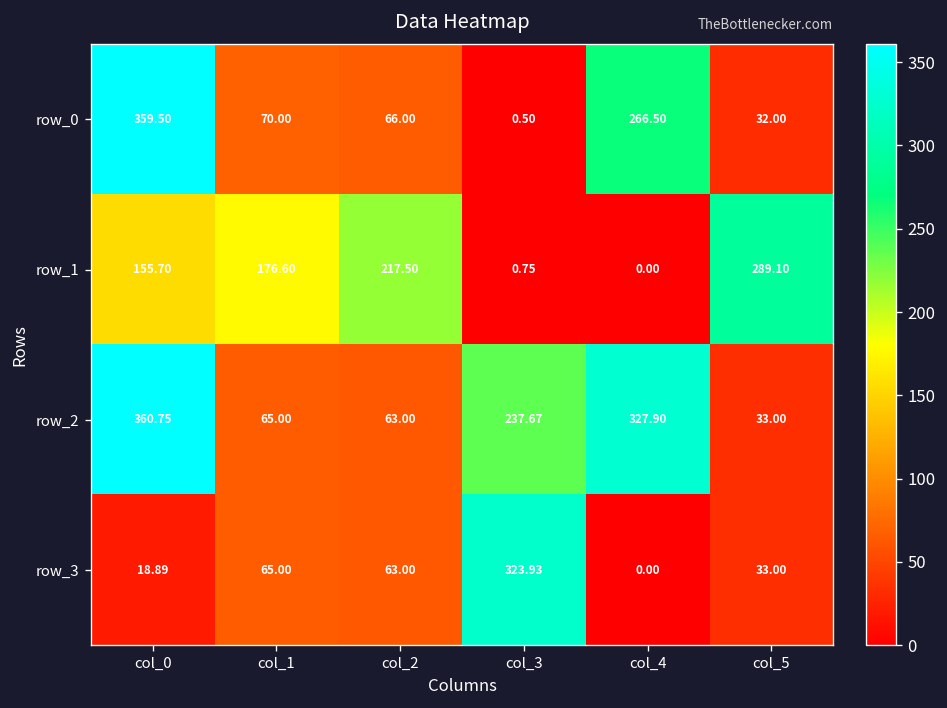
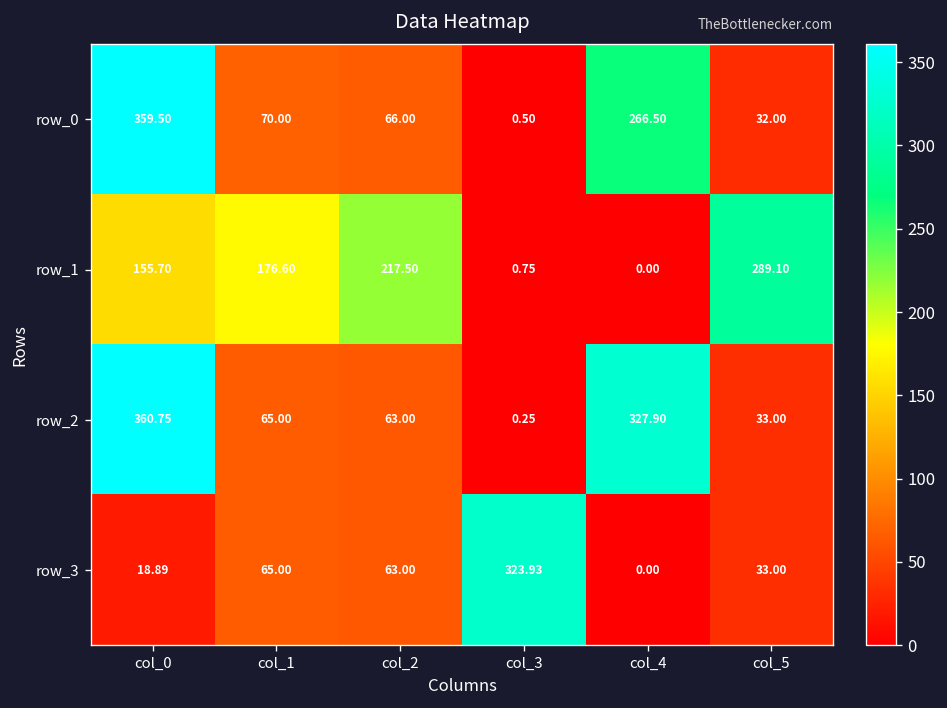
row_2, col_3: 237.67 -> 0.25
